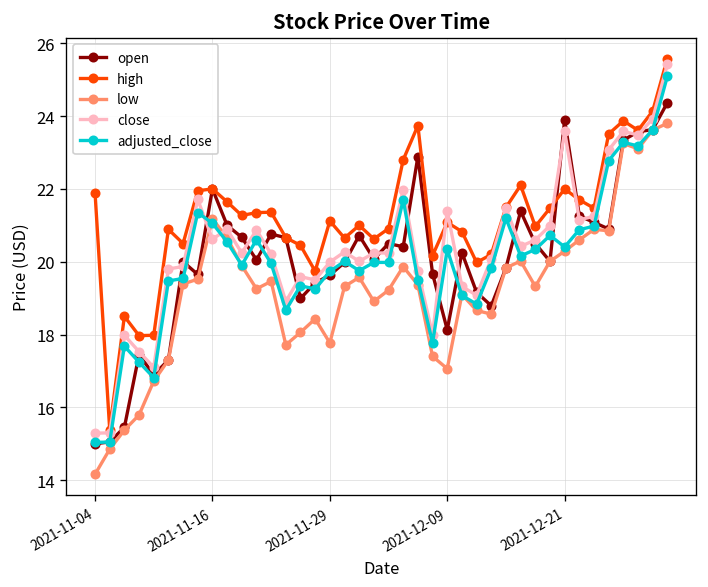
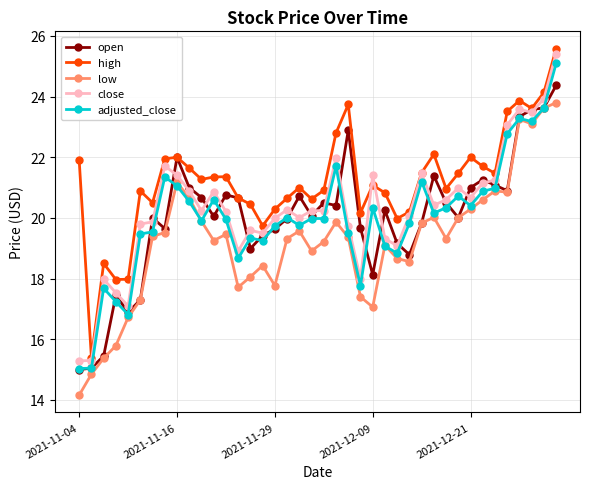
close, 2021-11-16: 20.6 -> 21.4
high, 2021-11-29: 21.1 -> 20.3
open, 2021-12-21: 23.9 -> 21.0
close, 2021-12-21: 23.6 -> 20.7
